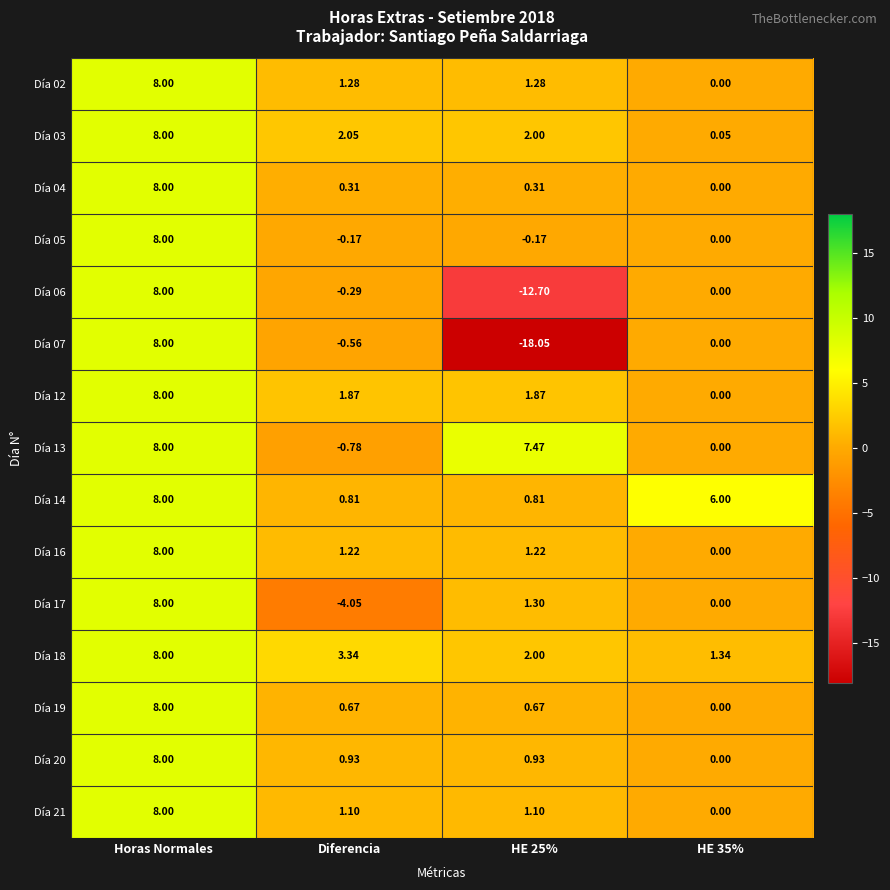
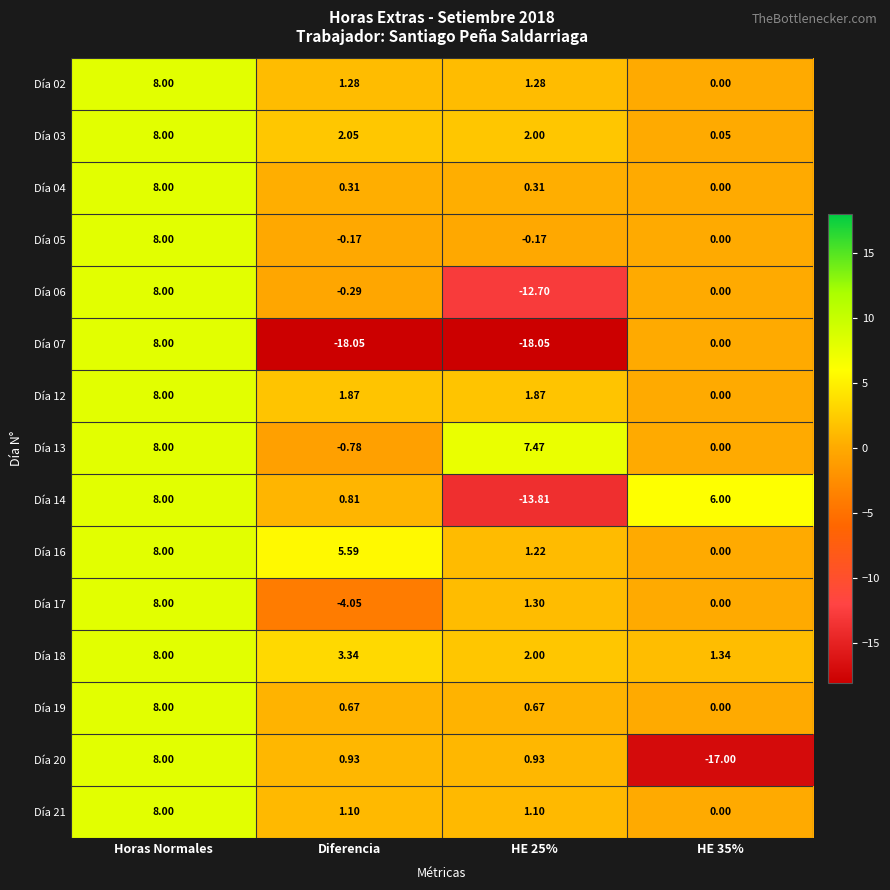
Día 07, Diferencia: -0.56 -> -18.05
Día 14, HE 25%: 0.81 -> -13.81
Día 16, Diferencia: 1.22 -> 5.59
Día 20, HE 35%: 0.00 -> -17.00
